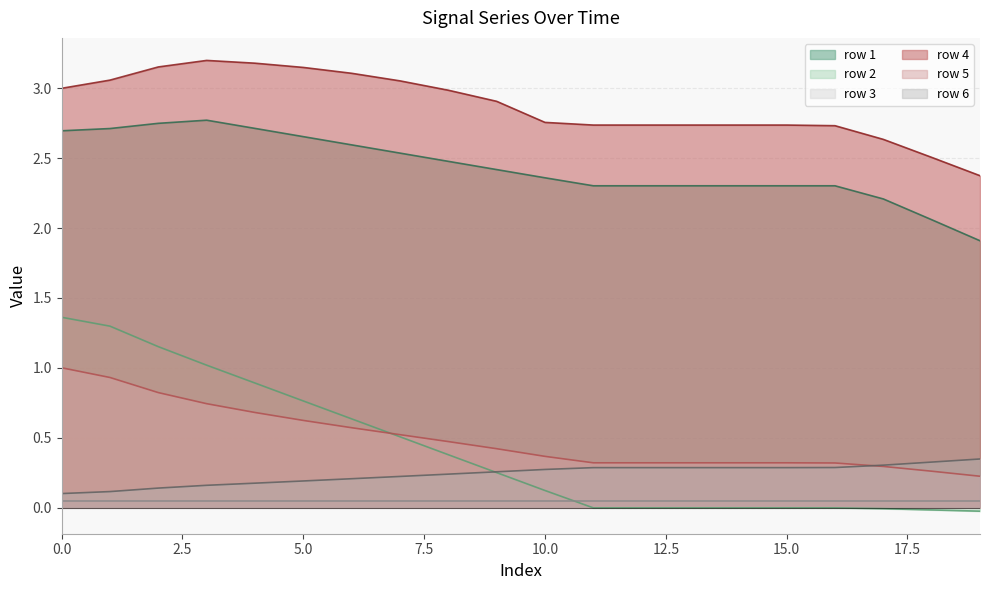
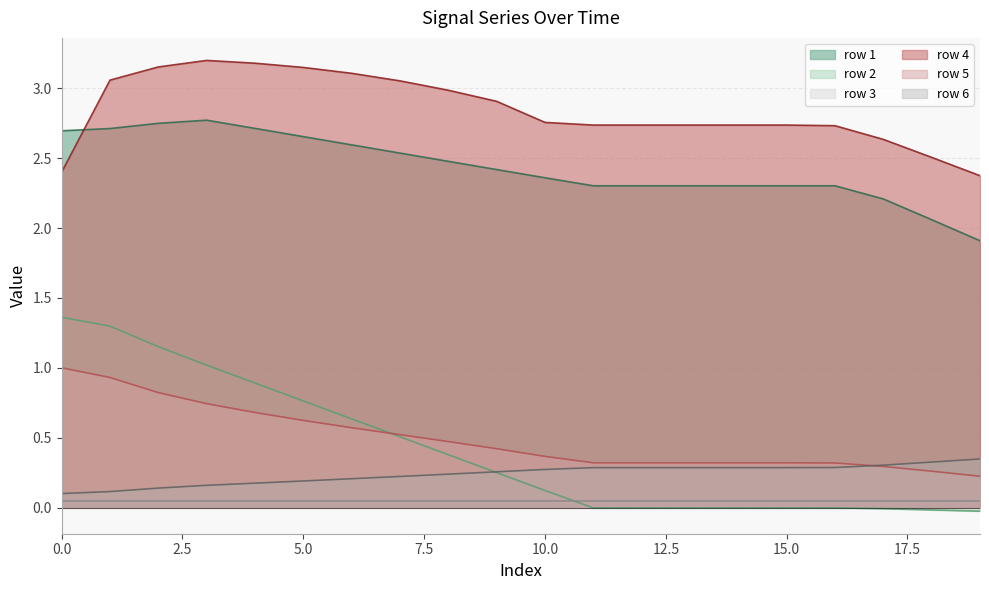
row 4, 0.0: 3.0 -> 2.4
